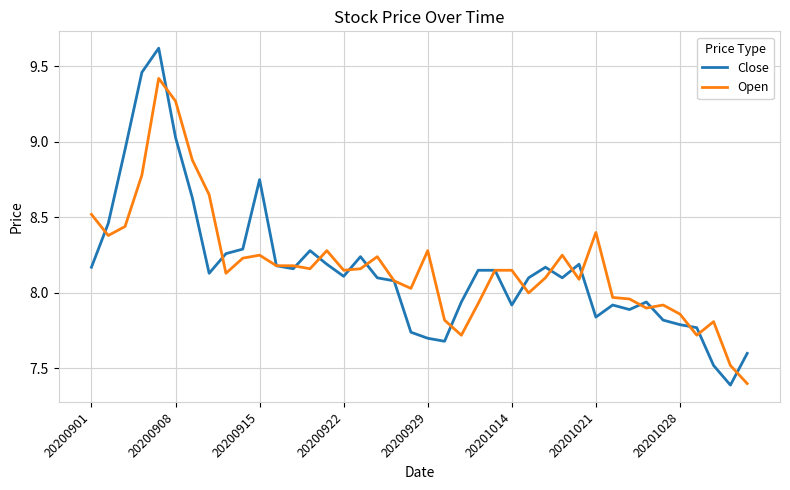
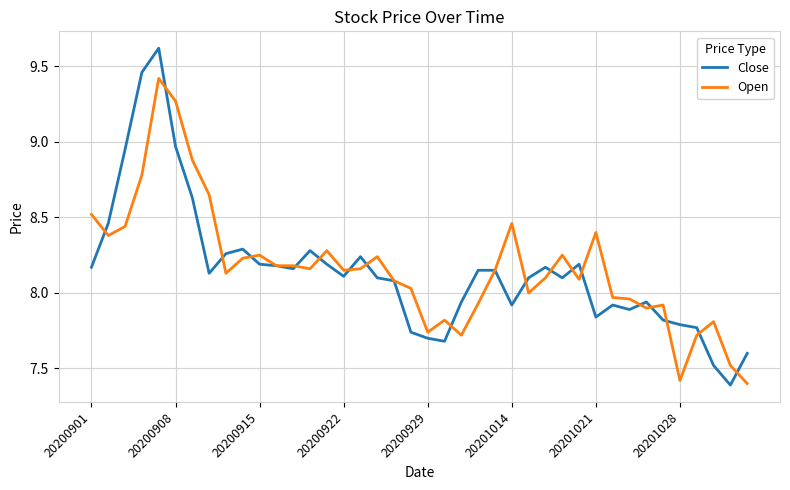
Close, 20200908: 9.03 -> 8.97
Close, 20200915: 8.75 -> 8.19
Open, 20200929: 8.28 -> 7.74
Open, 20201014: 8.15 -> 8.46
Open, 20201028: 7.86 -> 7.42
